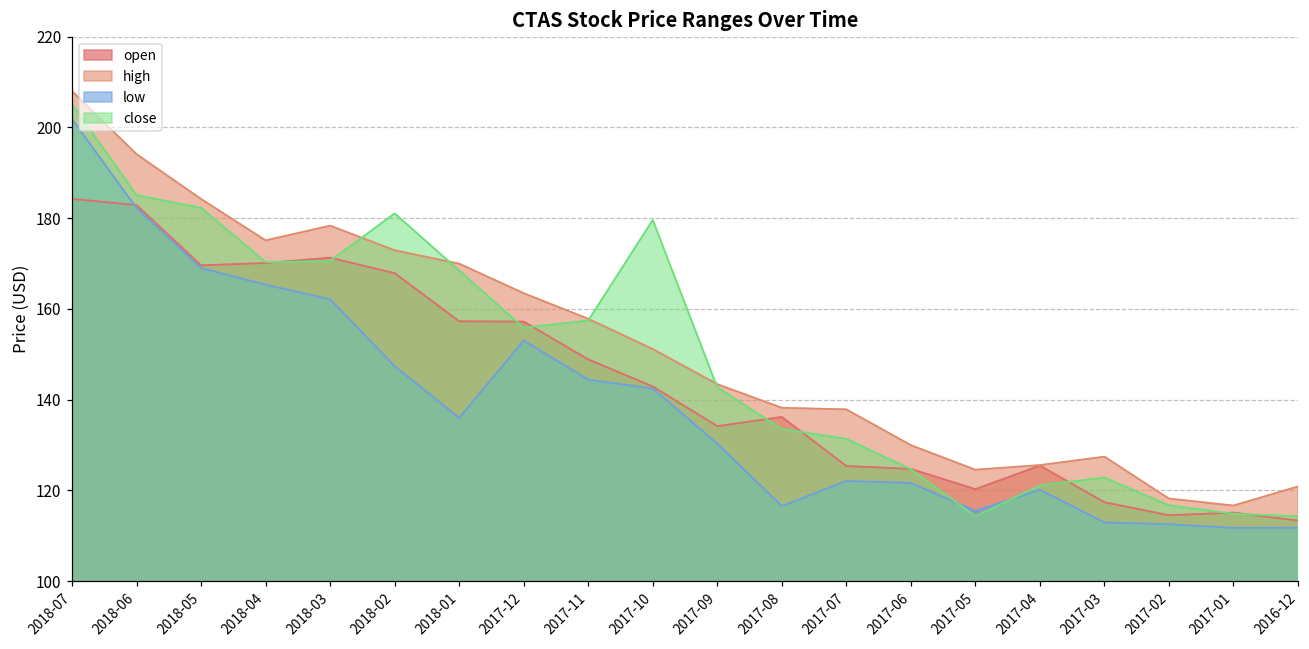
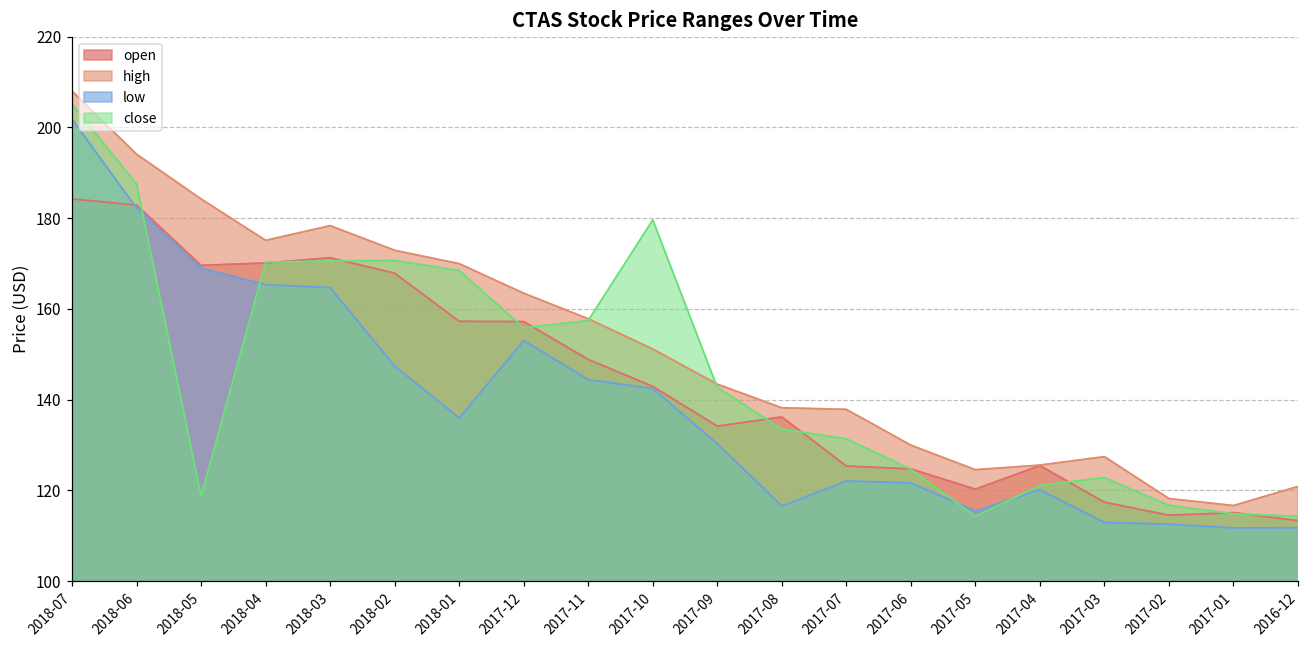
close, 2018-06: 185 -> 187
close, 2018-05: 182 -> 119
low, 2018-03: 162 -> 165
close, 2018-02: 181 -> 171
